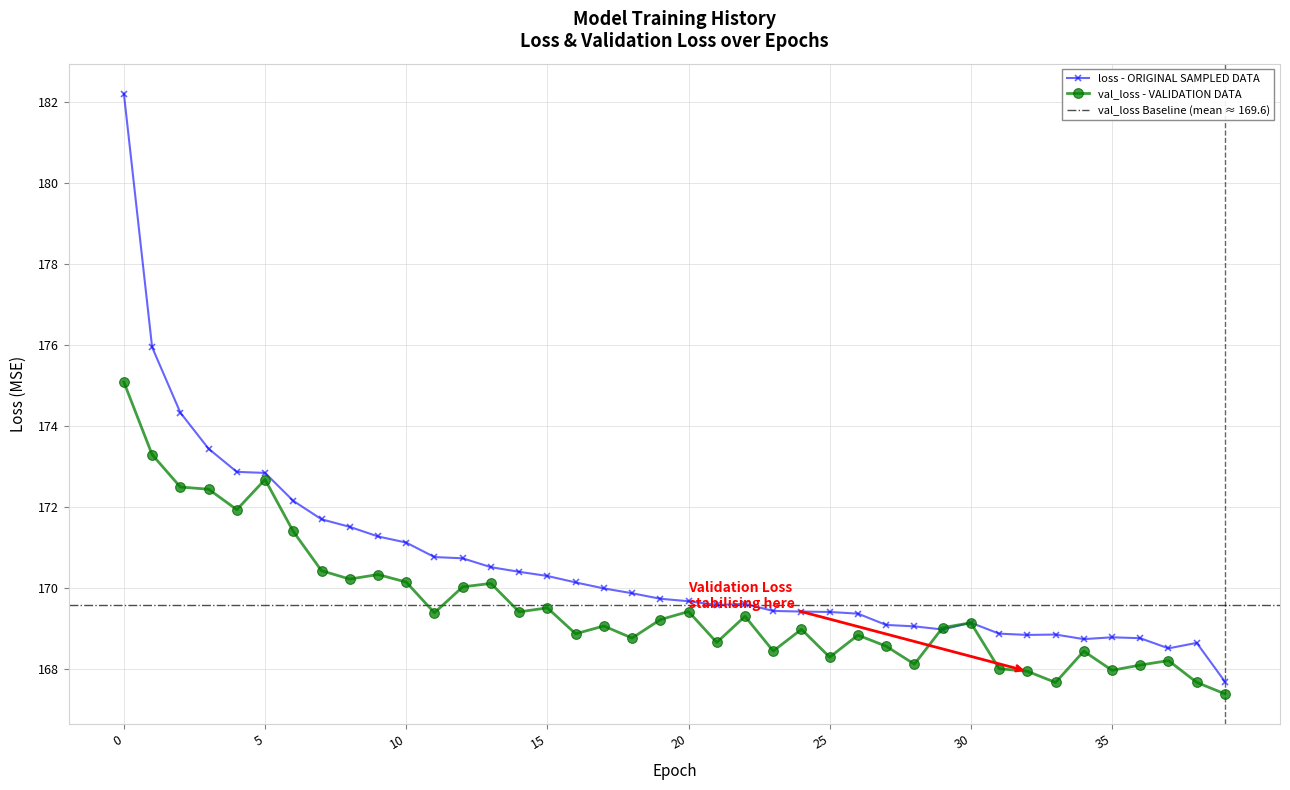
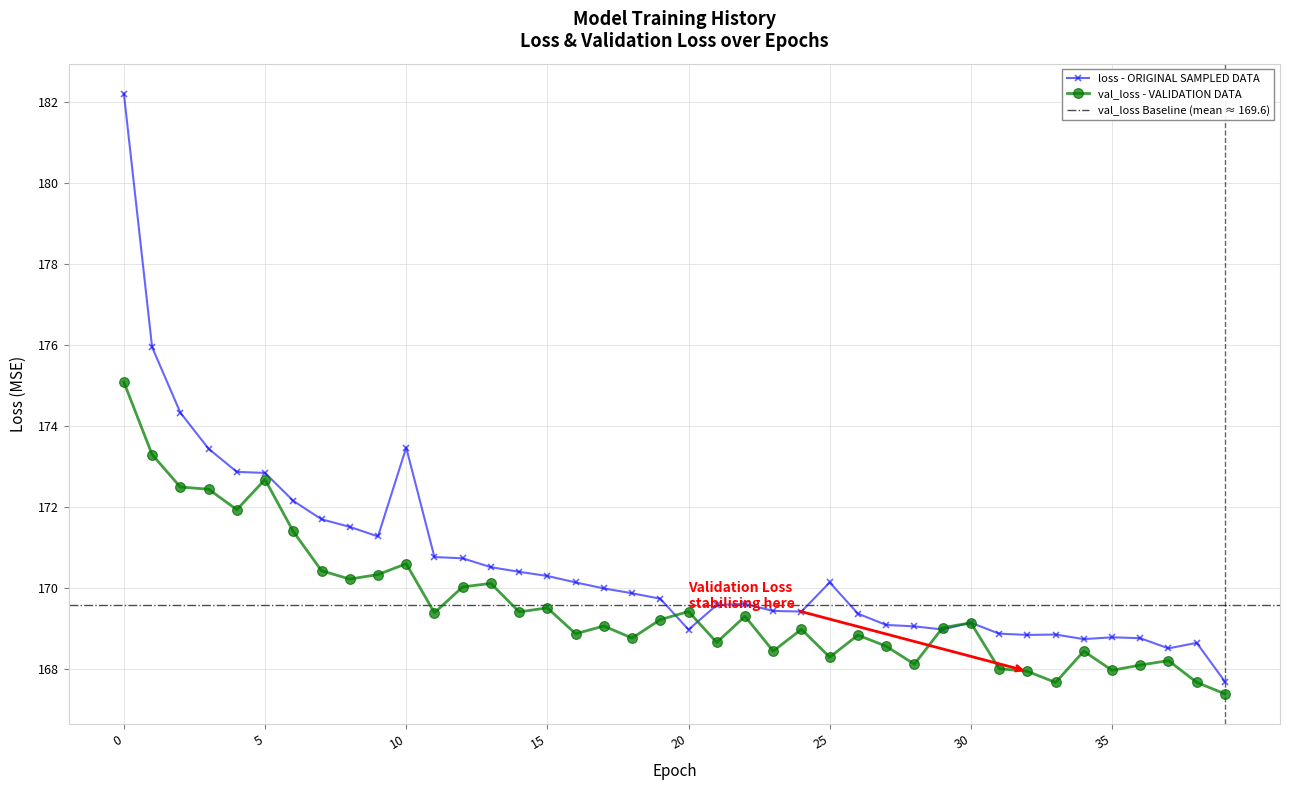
loss - ORIGINAL SAMPLED DATA, 10: 171.1 -> 173.5
val_loss - VALIDATION DATA, 10: 170.1 -> 170.6
loss - ORIGINAL SAMPLED DATA, 20: 169.7 -> 169.0
loss - ORIGINAL SAMPLED DATA, 25: 169.4 -> 170.1
